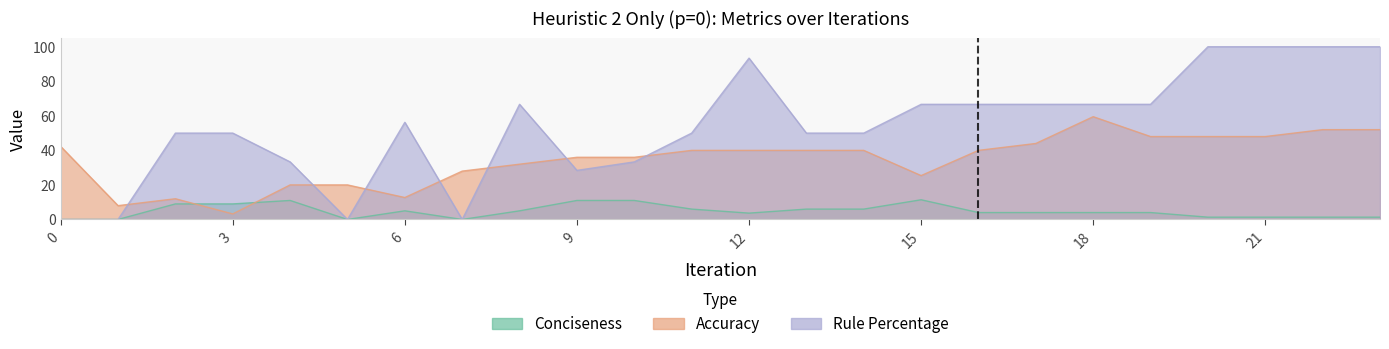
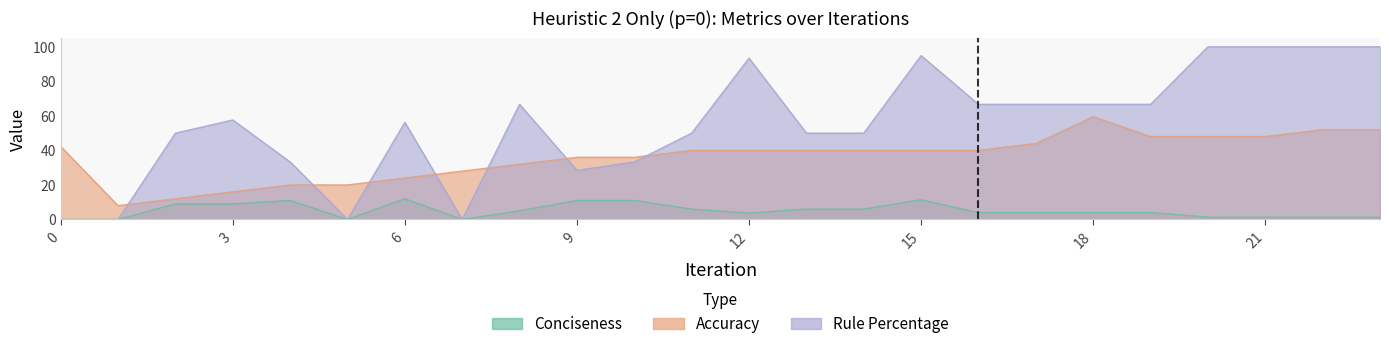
Accuracy, 3: 3 -> 16
Rule Percentage, 3: 50 -> 58
Conciseness, 6: 5 -> 12
Accuracy, 6: 13 -> 24
Accuracy, 15: 25 -> 40
Rule Percentage, 15: 67 -> 95
